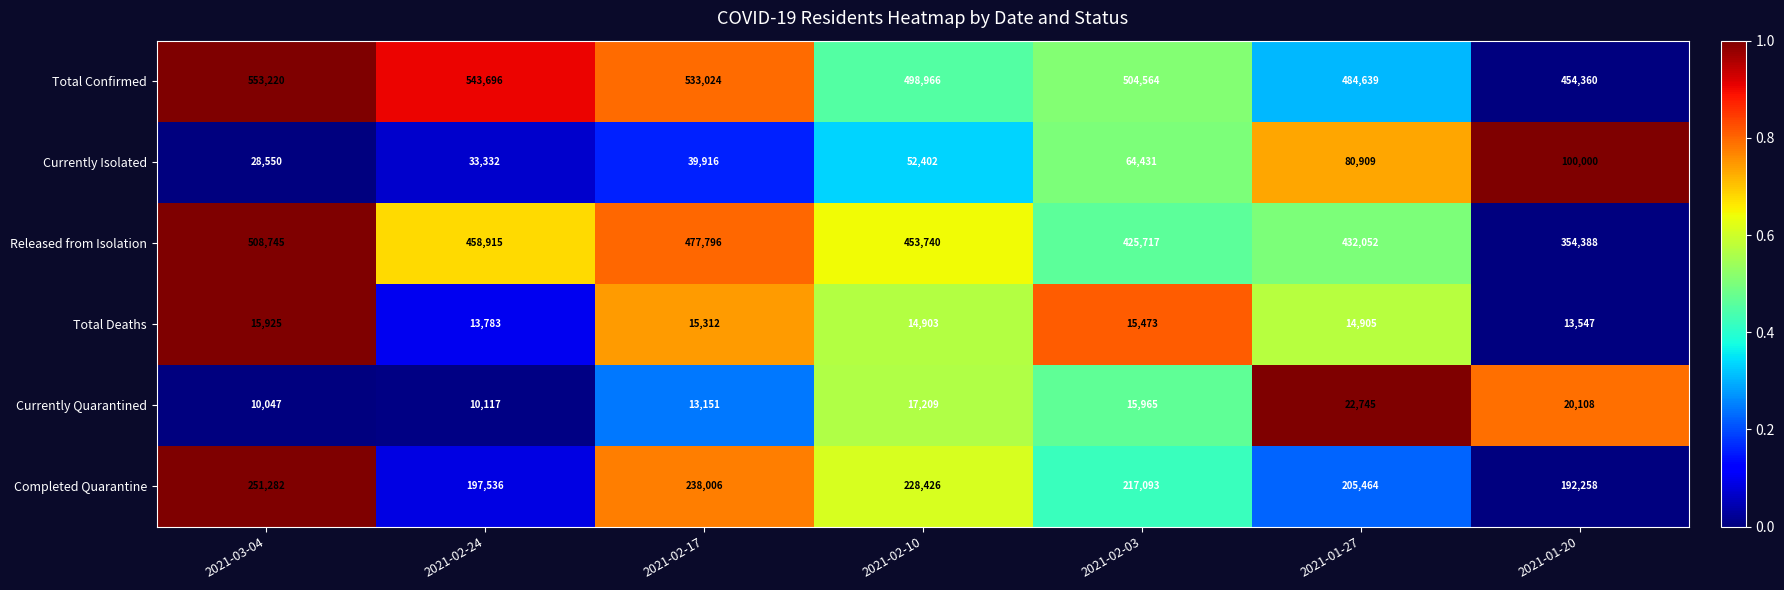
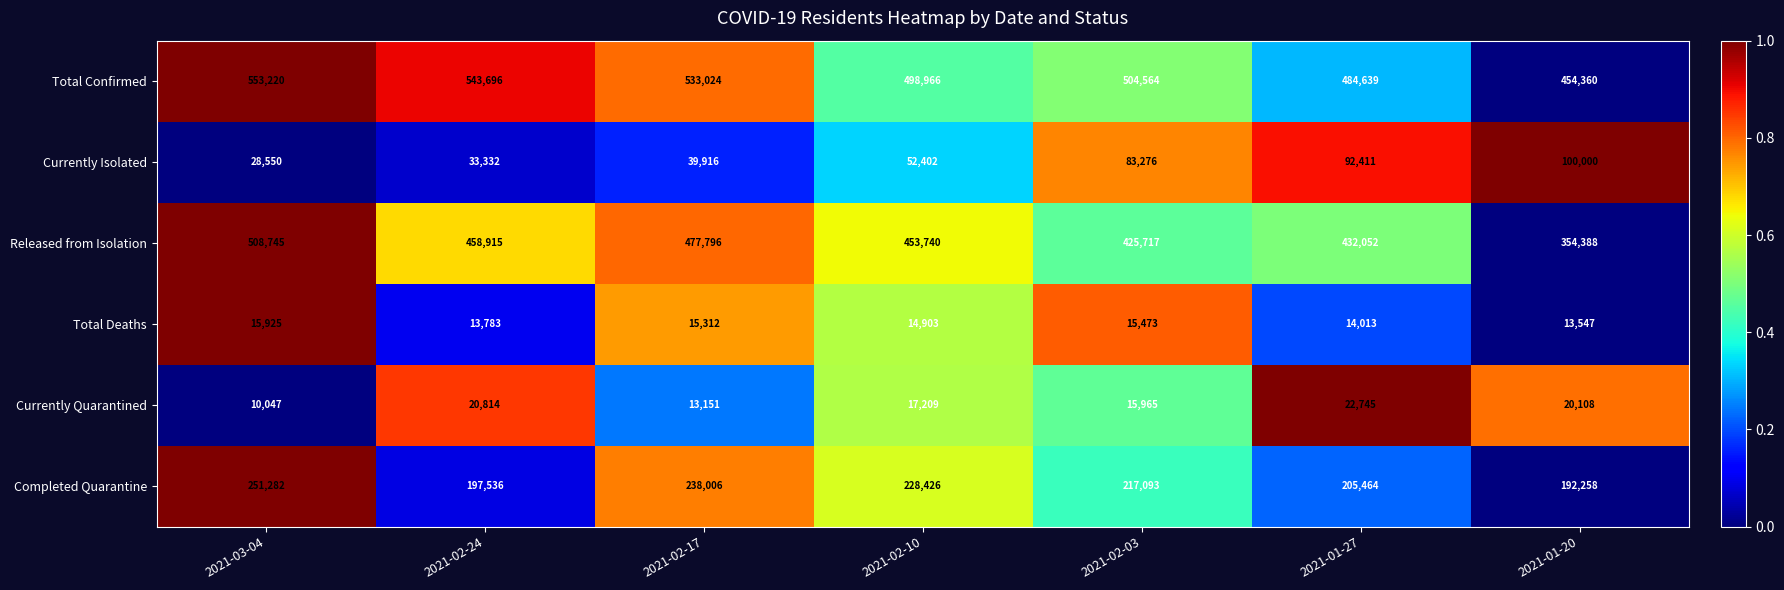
Currently Isolated, 2021-02-03: 64,431 -> 83,276
Currently Isolated, 2021-01-27: 80,909 -> 92,411
Total Deaths, 2021-01-27: 14,905 -> 14,013
Currently Quarantined, 2021-02-24: 10,117 -> 20,814
